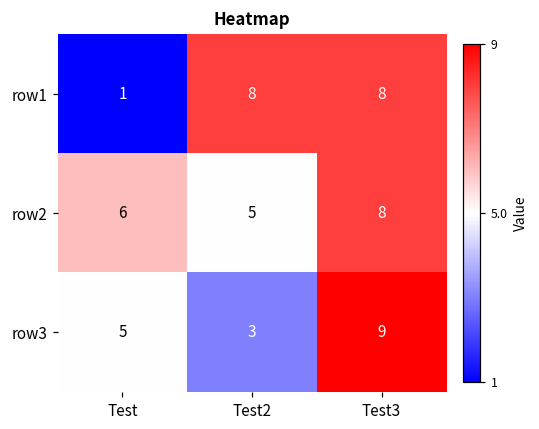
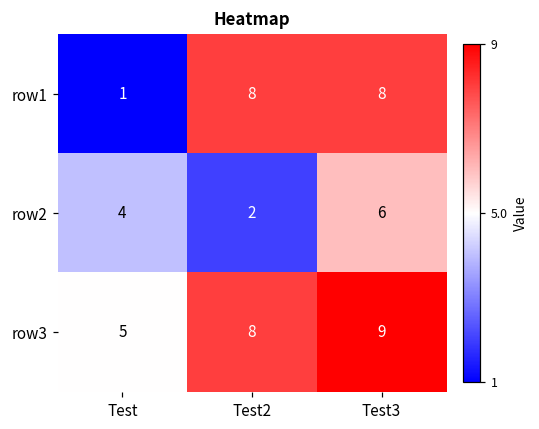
row2, Test: 6 -> 4
row2, Test2: 5 -> 2
row2, Test3: 8 -> 6
row3, Test2: 3 -> 8
